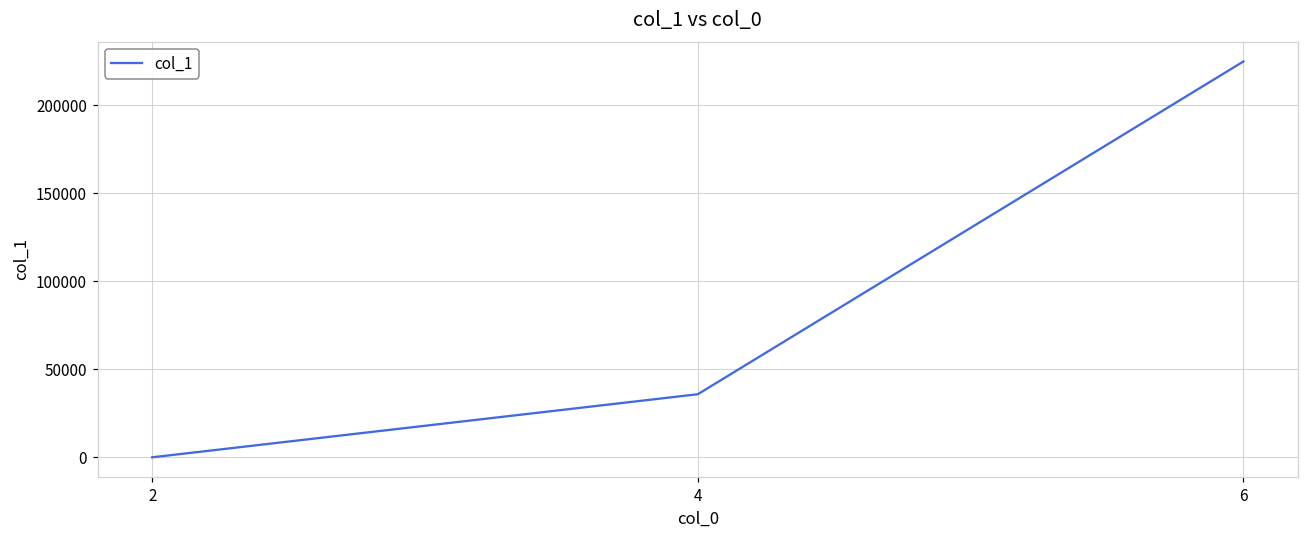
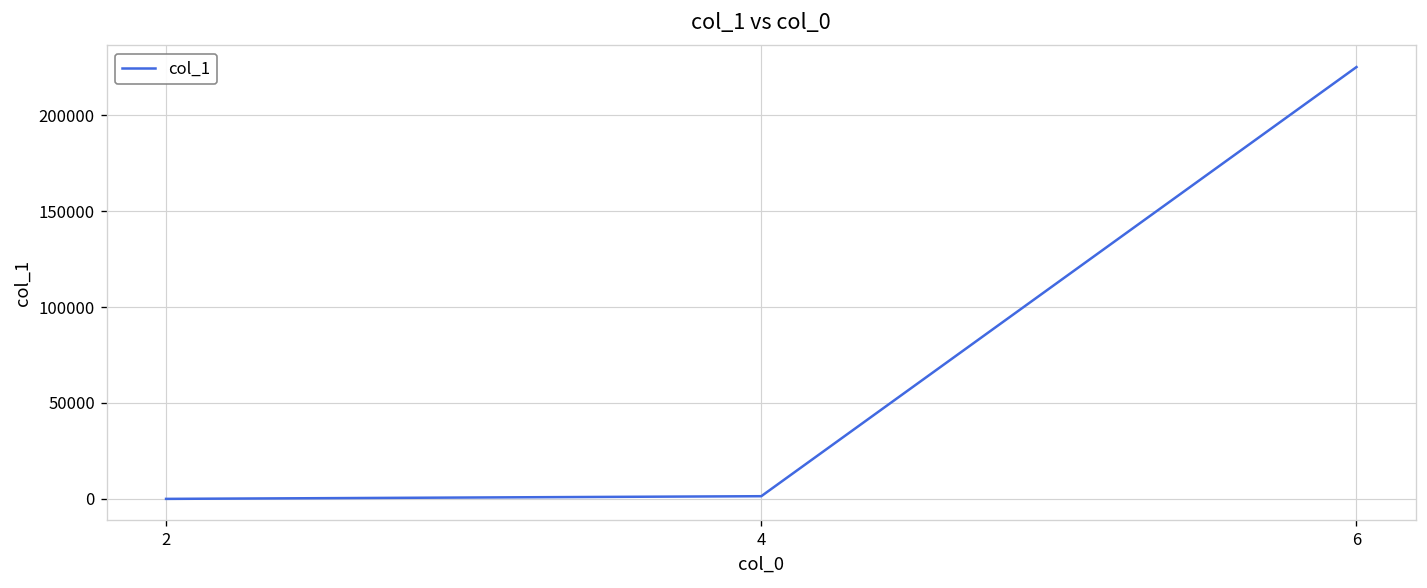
4: 36000 -> 1000
